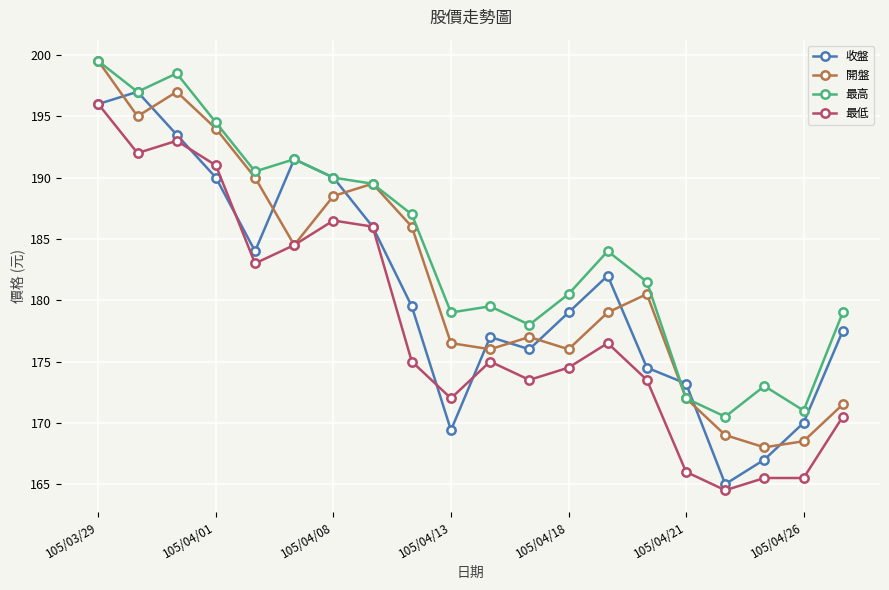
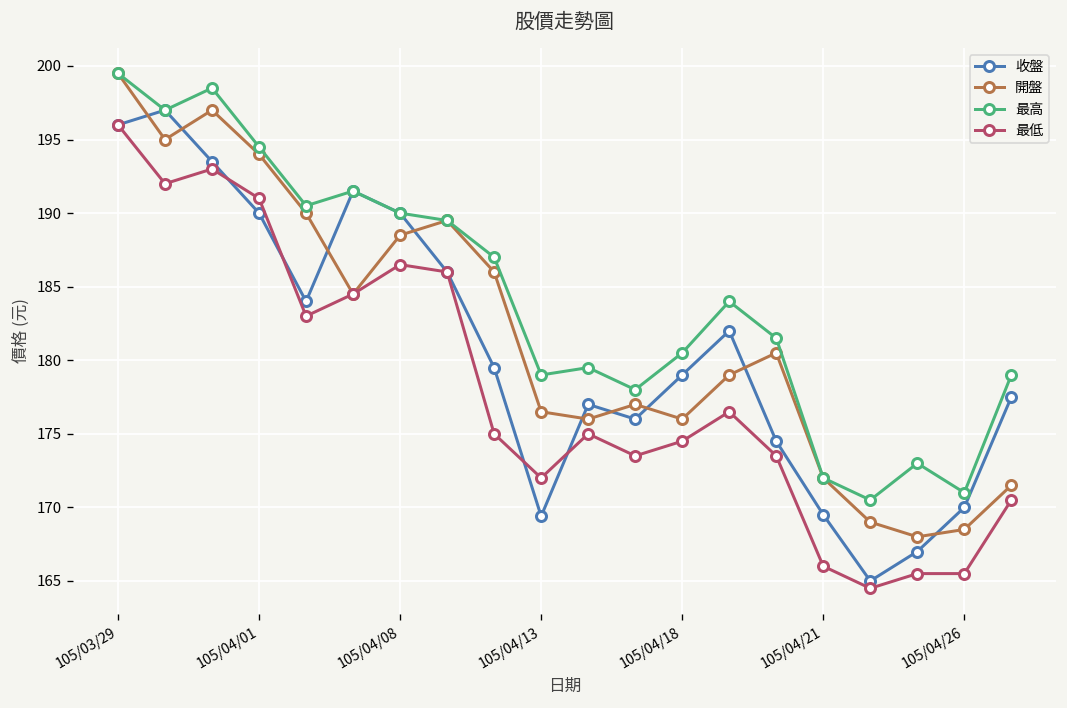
收盤, 105/04/21: 173.2 -> 169.5
